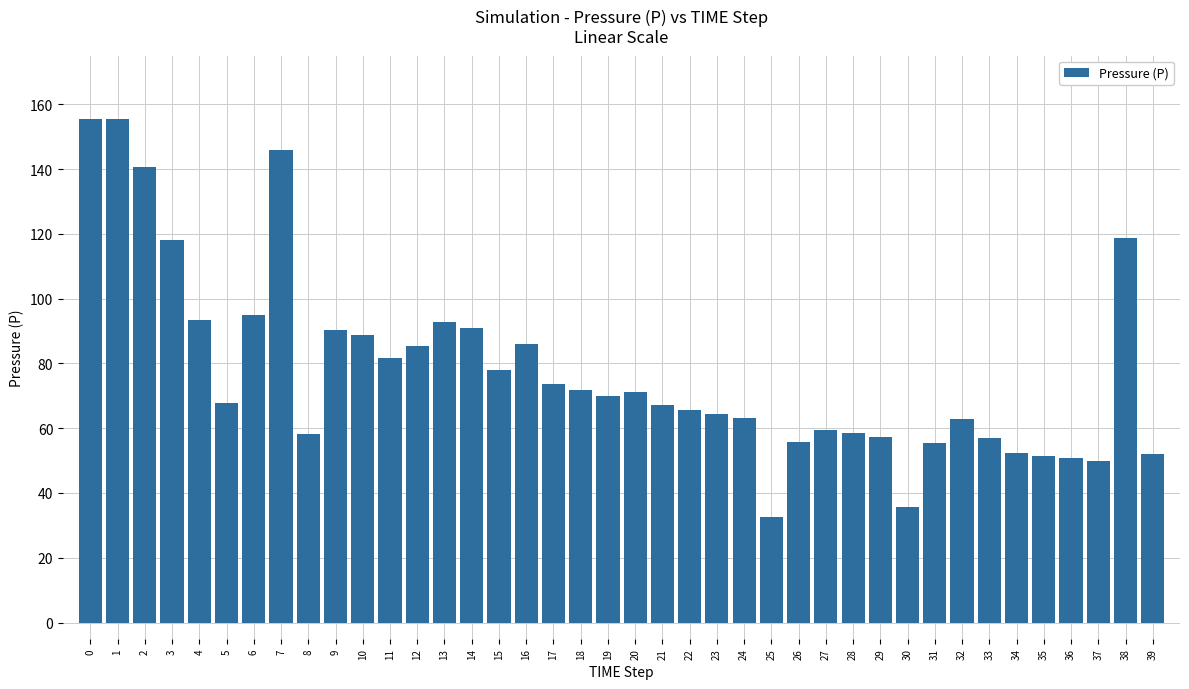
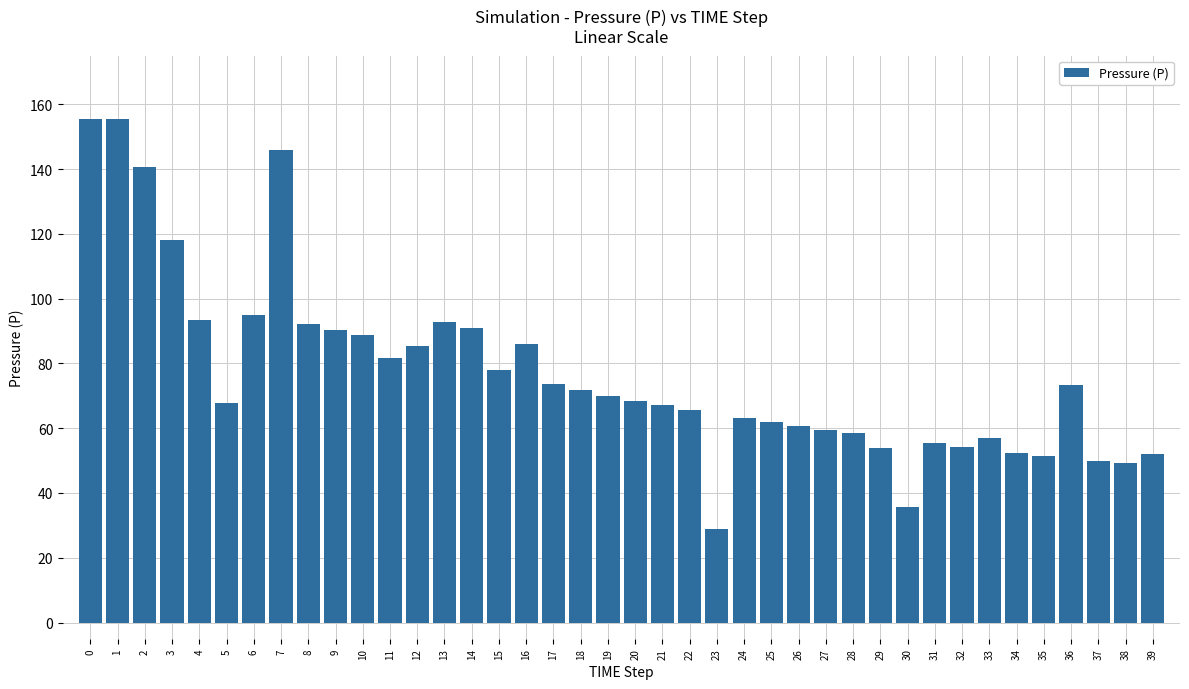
8: 58 -> 92
20: 71 -> 69
23: 64 -> 29
25: 33 -> 62
26: 56 -> 61
29: 57 -> 54
32: 63 -> 54
36: 51 -> 73
38: 119 -> 49
